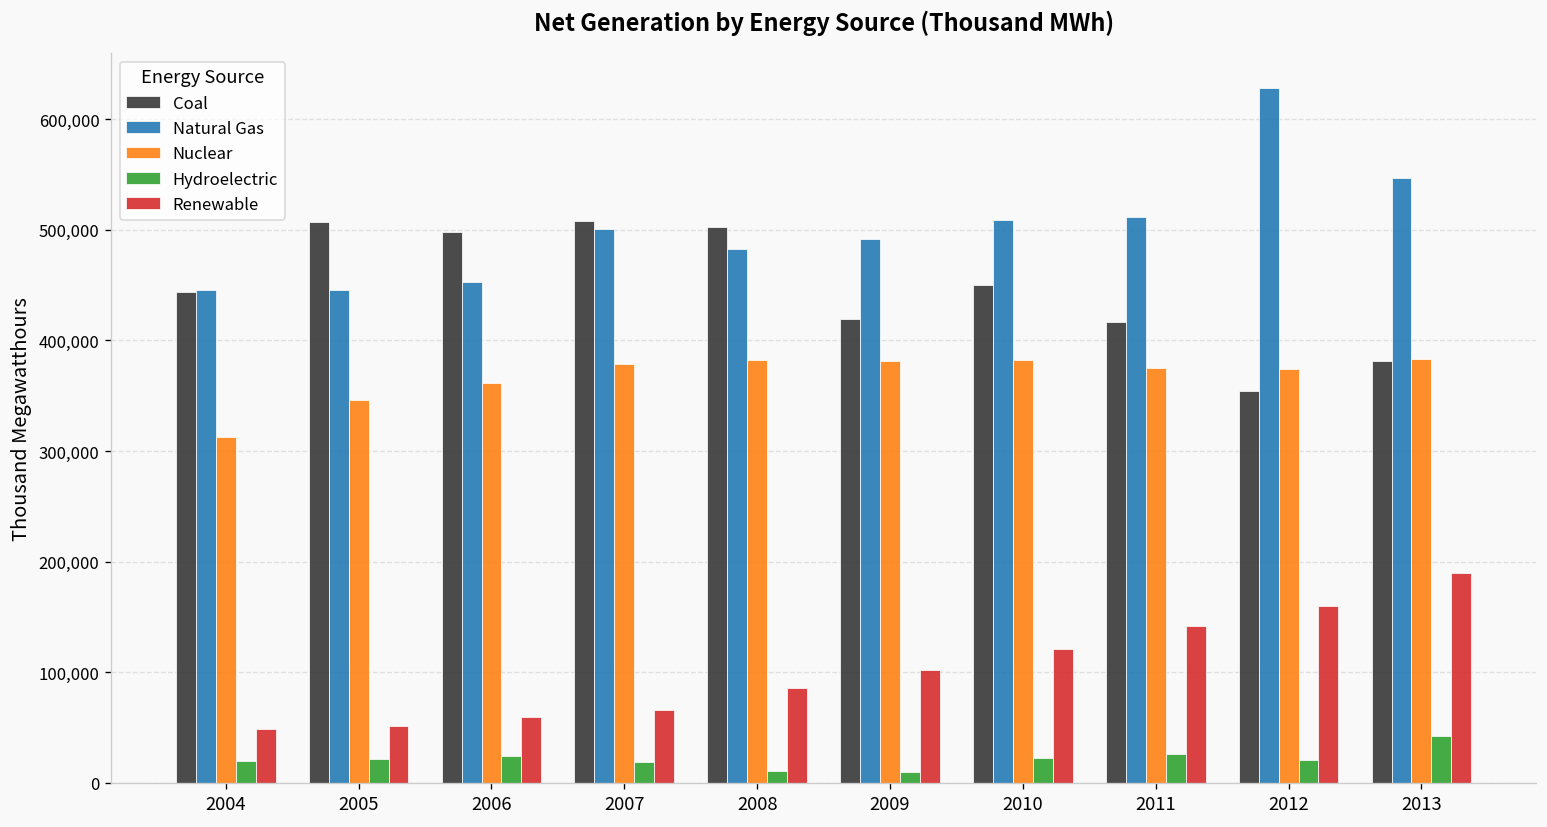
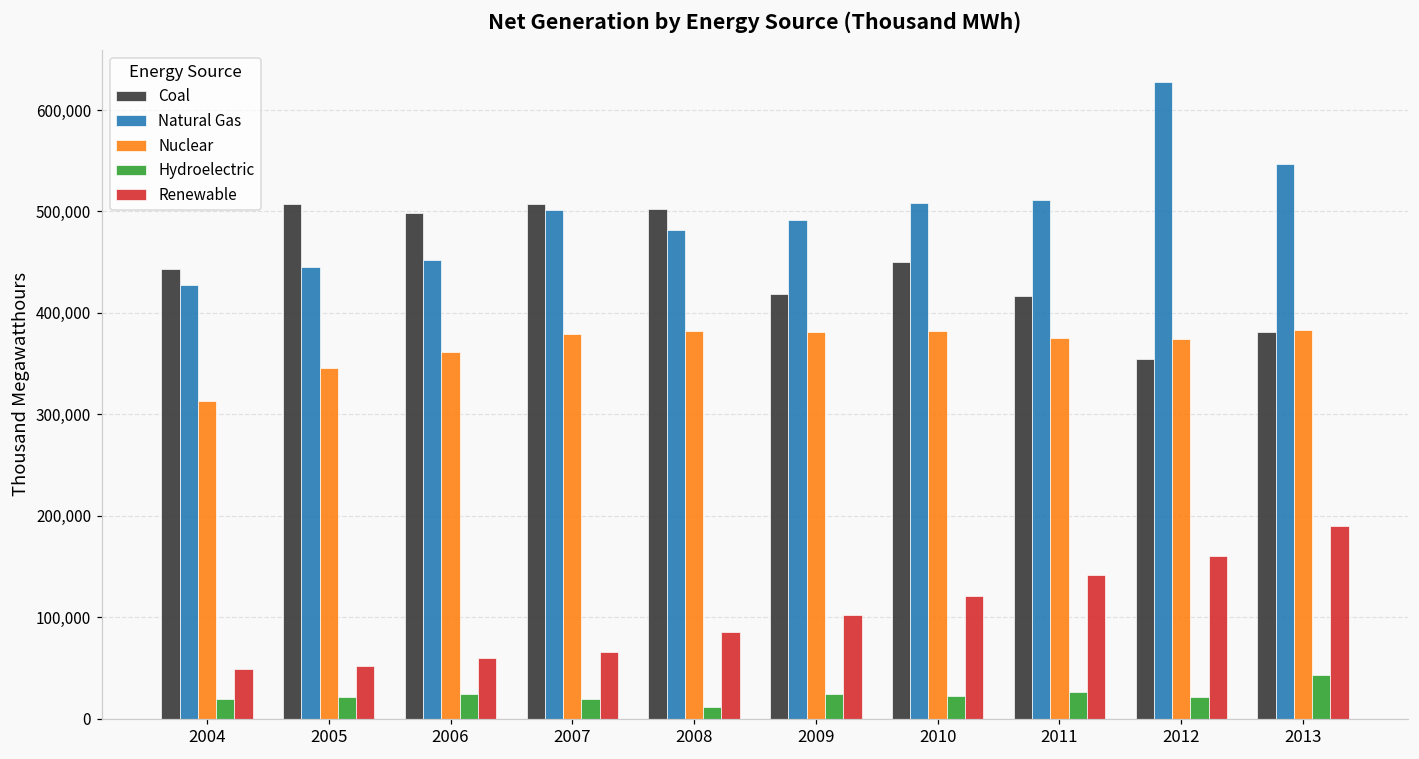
Natural Gas, 2004: 450,000 -> 430,000
Hydroelectric, 2009: 10,000 -> 20,000
